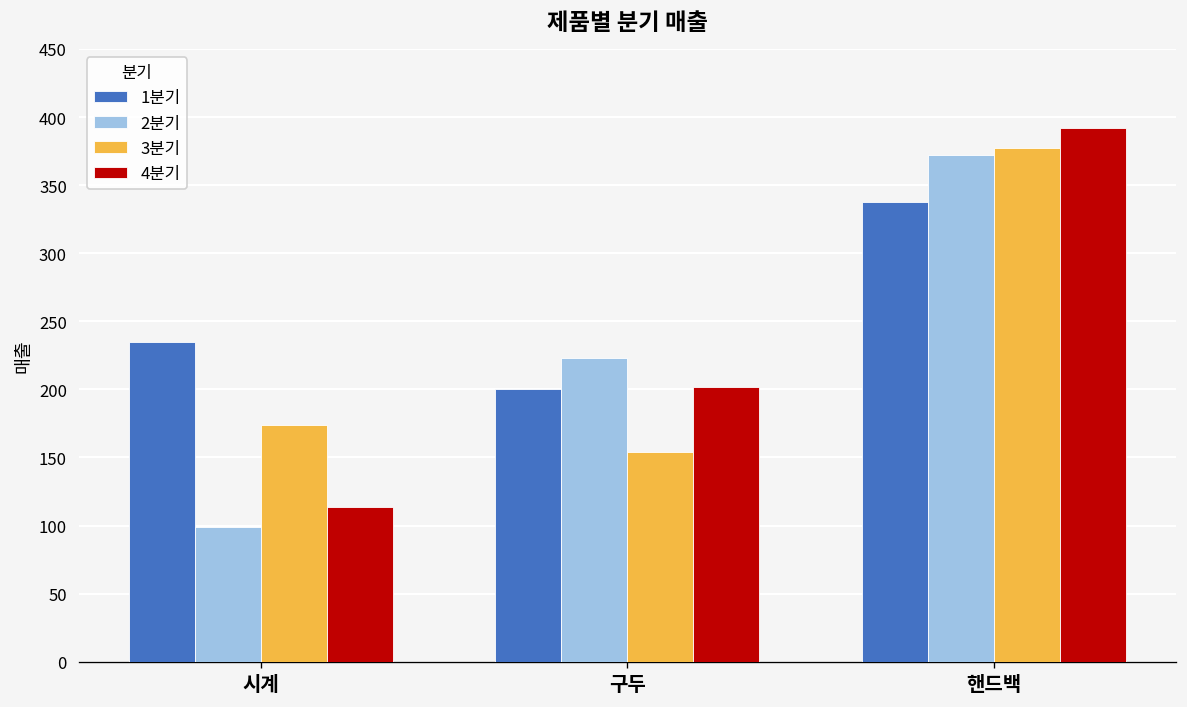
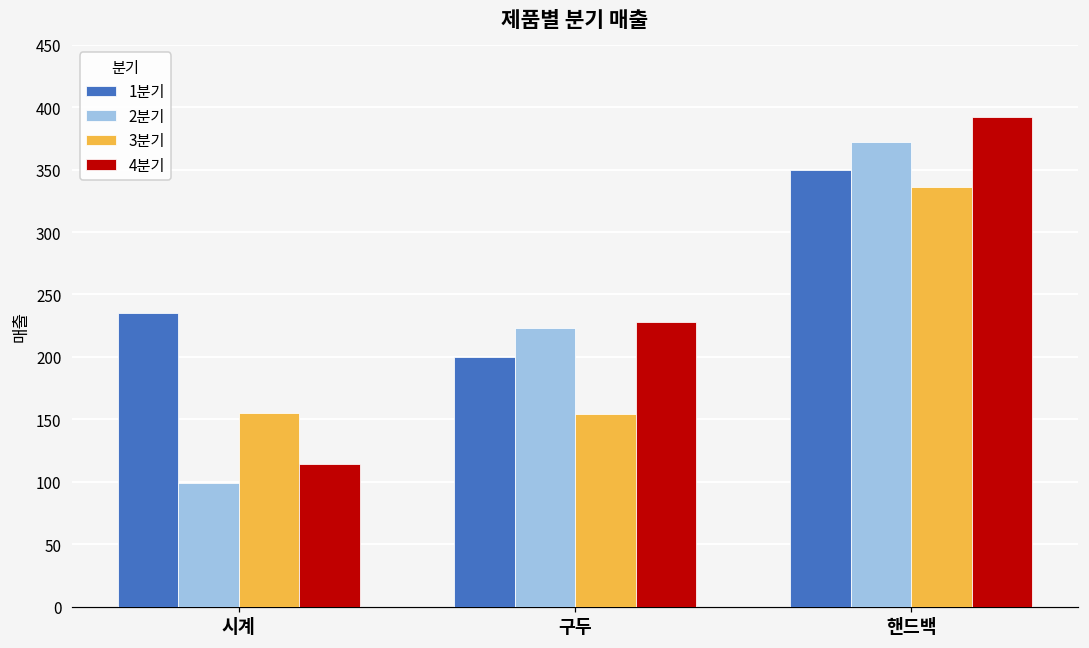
3분기, 시계: 174 -> 155
4분기, 구두: 202 -> 228
1분기, 핸드백: 338 -> 350
3분기, 핸드백: 377 -> 336
